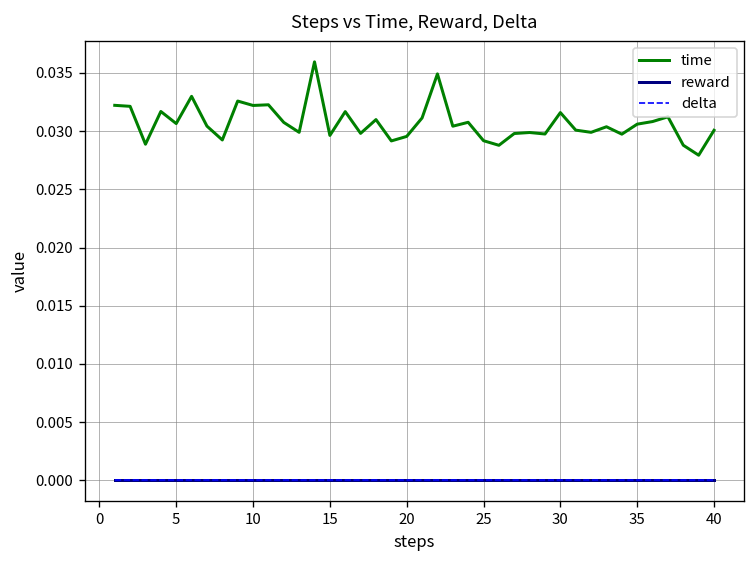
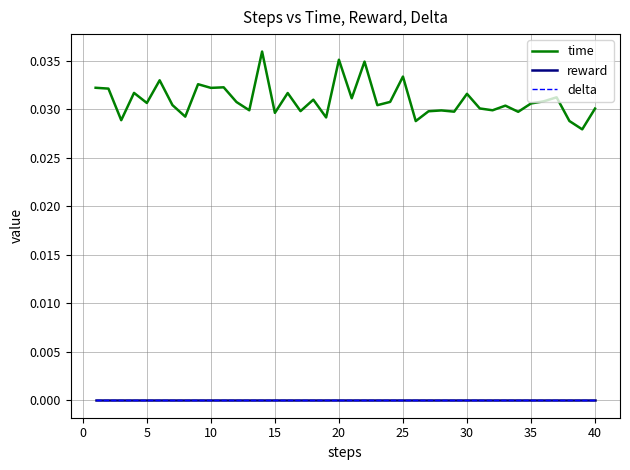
time, 20: 0.030 -> 0.035
time, 25: 0.029 -> 0.033
